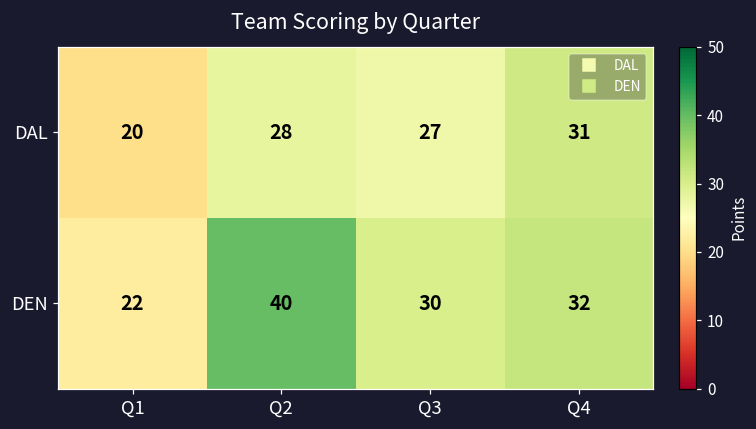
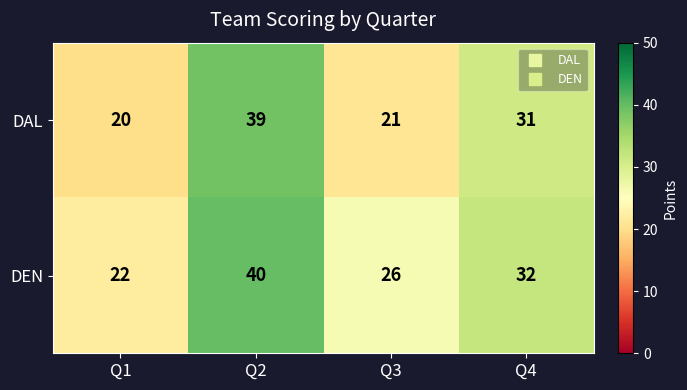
DAL, Q2: 28 -> 39
DAL, Q3: 27 -> 21
DEN, Q3: 30 -> 26
